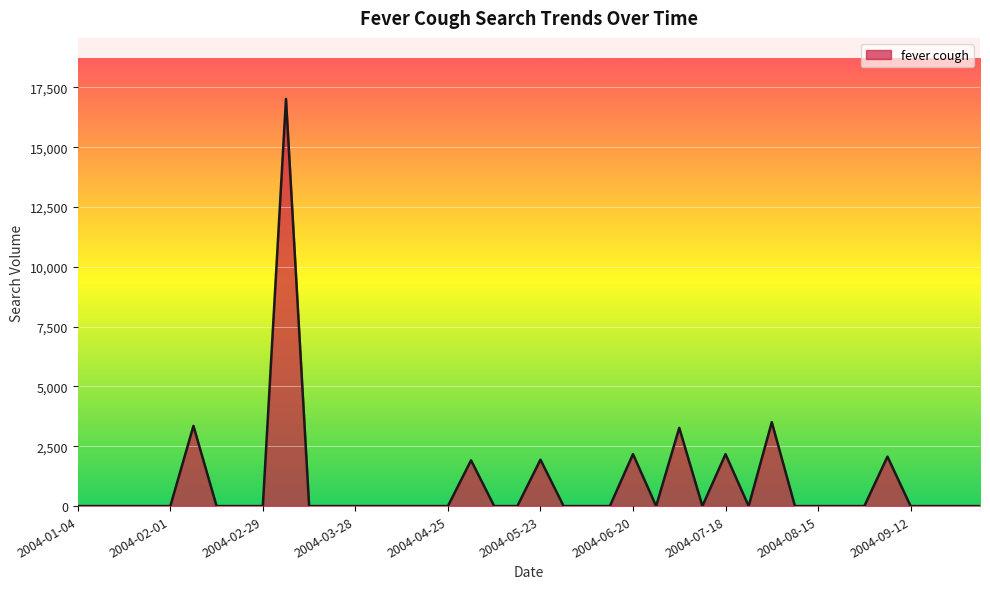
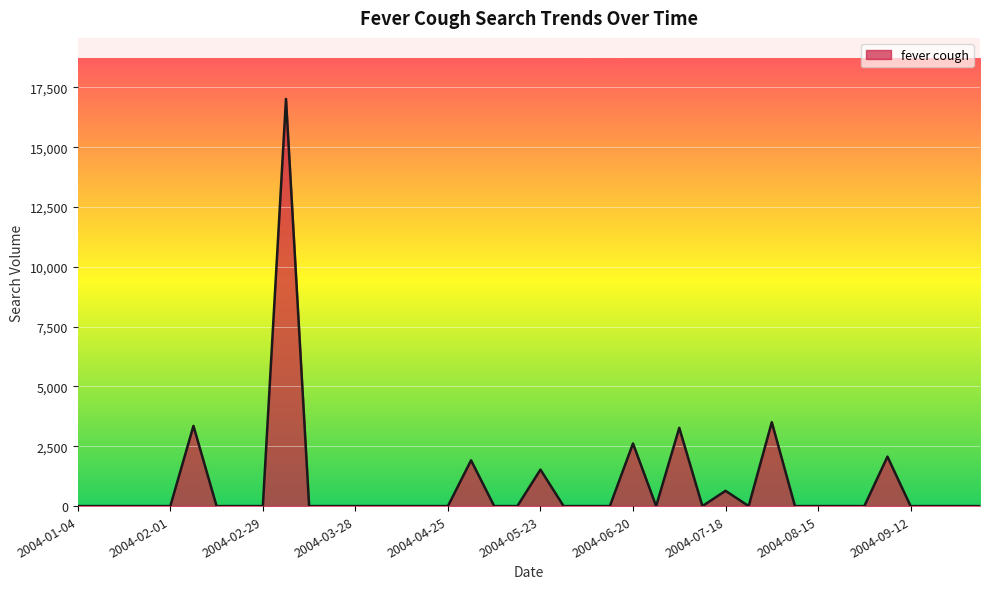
2004-05-23: 1,900 -> 1,500
2004-06-20: 2,200 -> 2,600
2004-07-18: 2,200 -> 600
